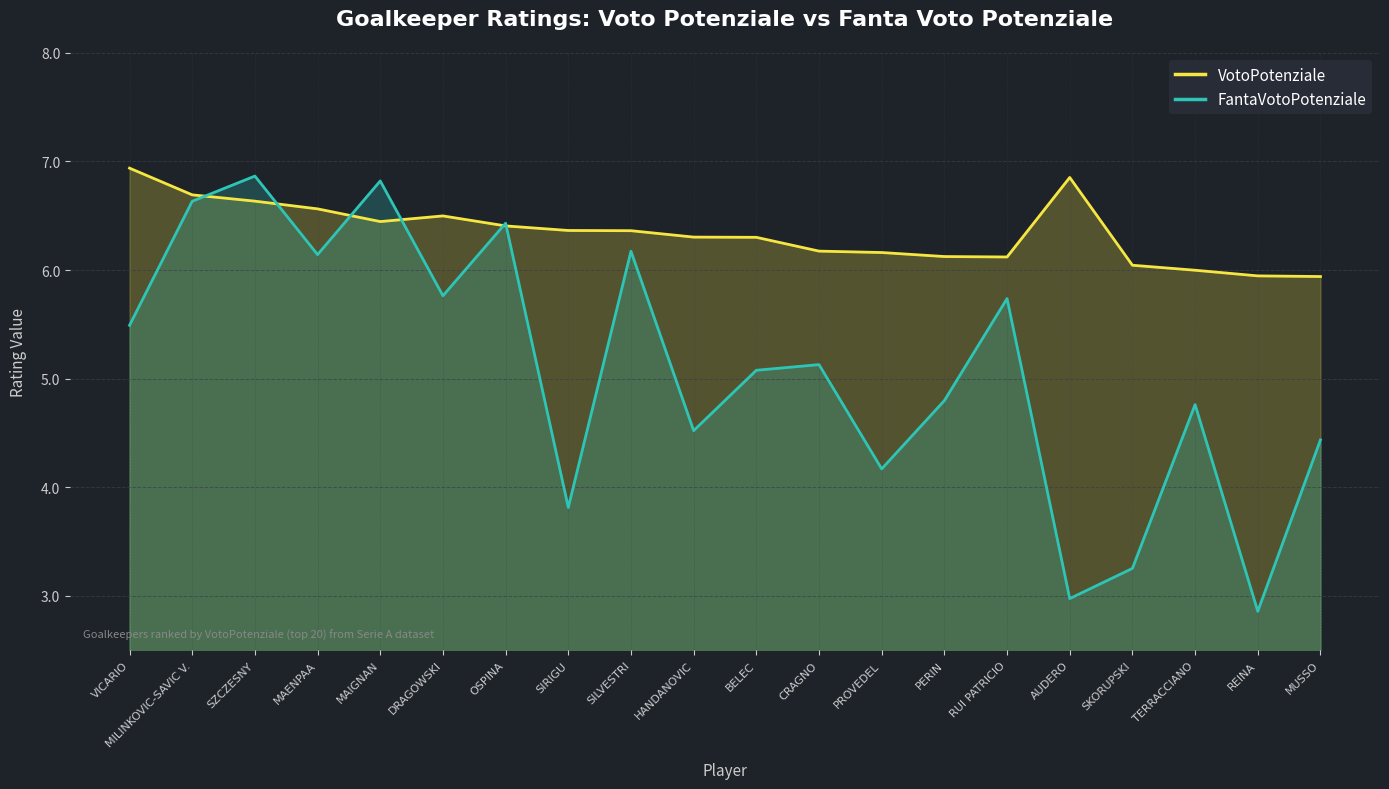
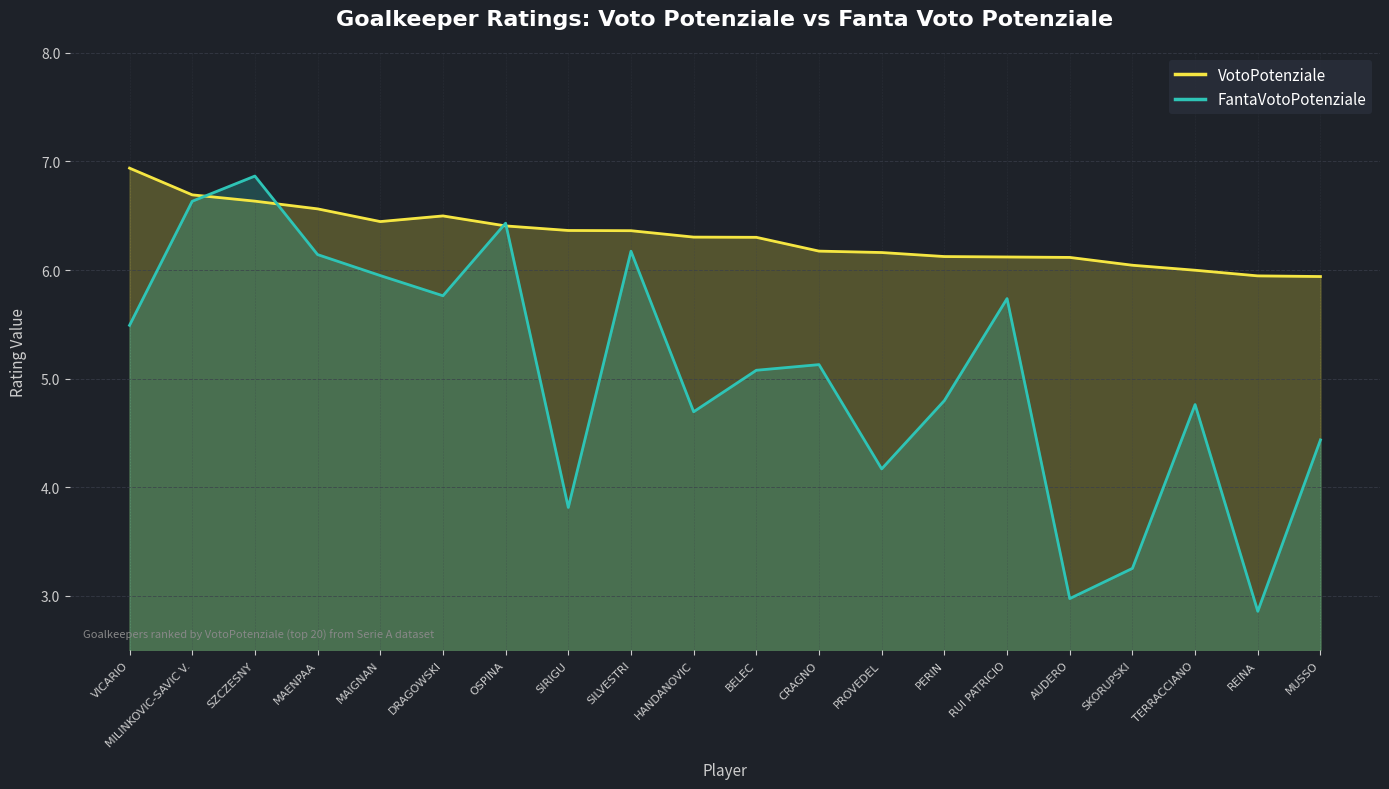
FantaVotoPotenziale, MAIGNAN: 6.82 -> 5.95
FantaVotoPotenziale, HANDANOVIC: 4.52 -> 4.70
VotoPotenziale, AUDERO: 6.85 -> 6.12
